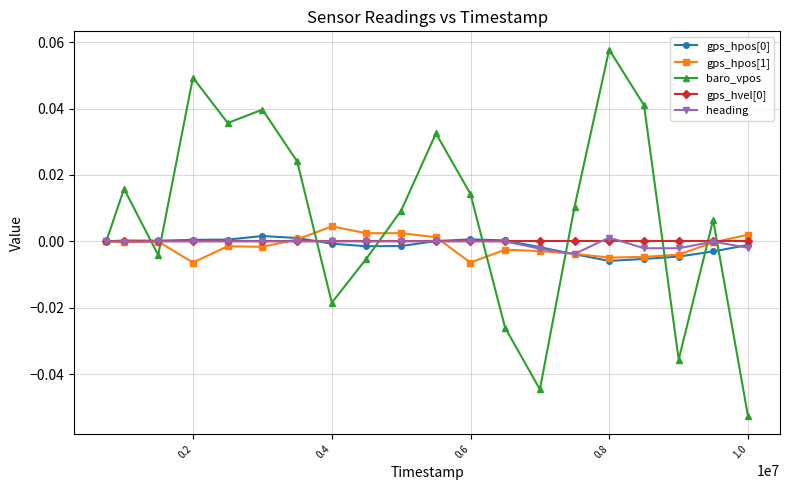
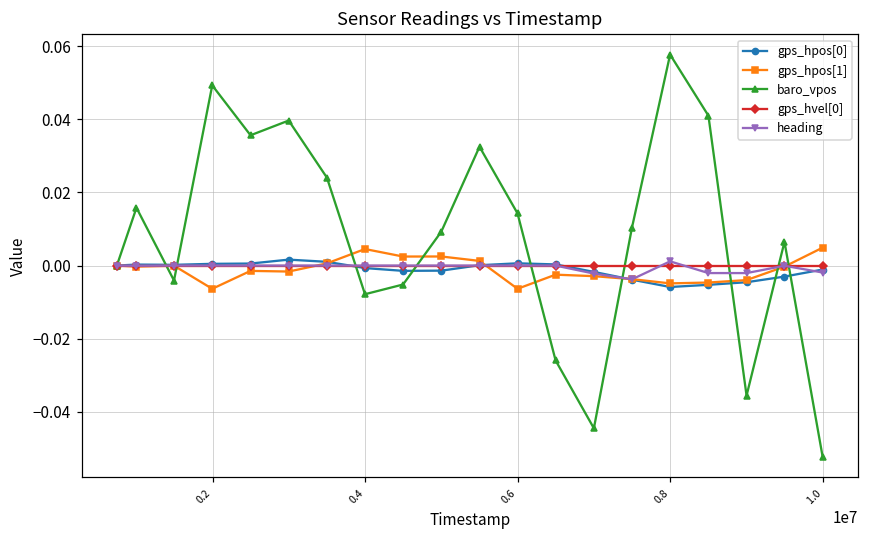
baro_vpos, 0.4: -0.018 -> -0.008
gps_hpos[1], 1.0: 0.002 -> 0.005
